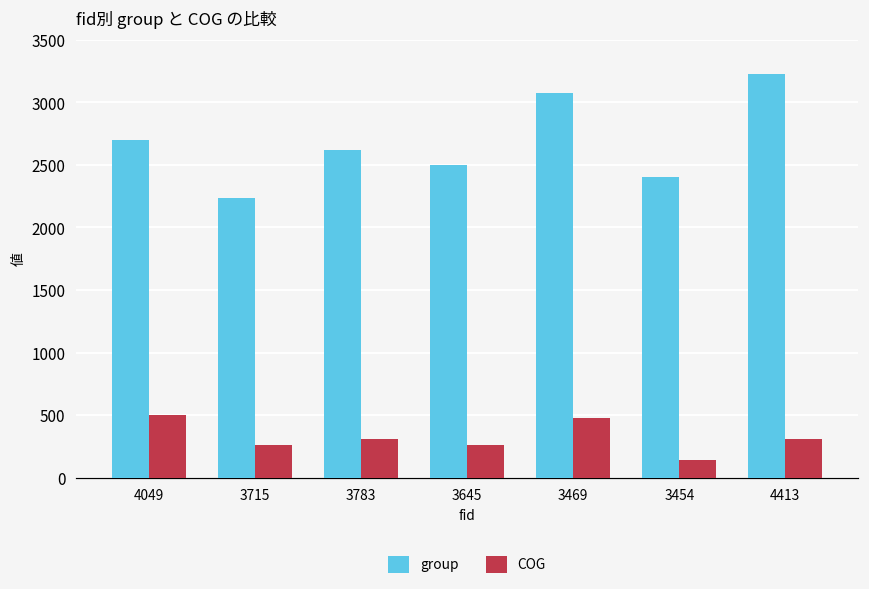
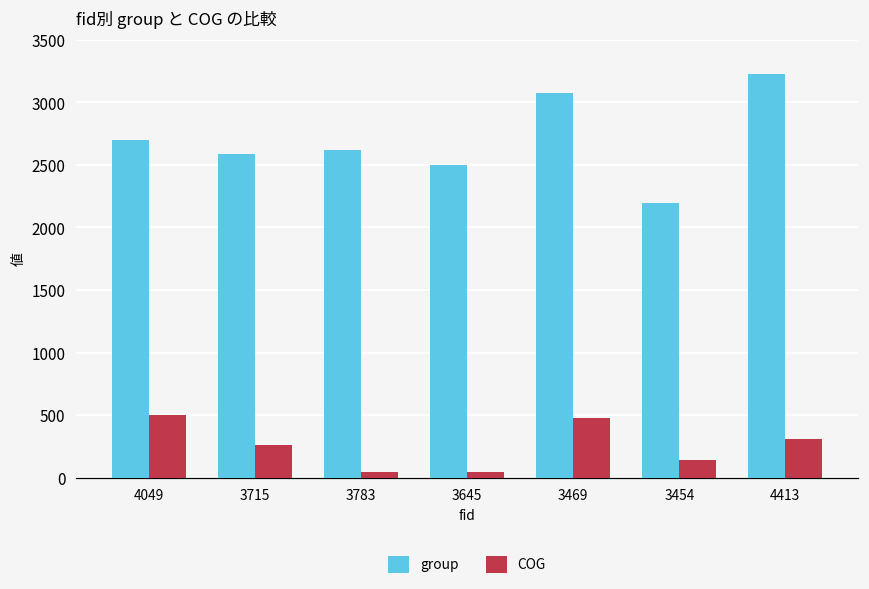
group, 3715: 2230 -> 2580
COG, 3783: 310 -> 40
COG, 3645: 260 -> 40
group, 3454: 2400 -> 2190
